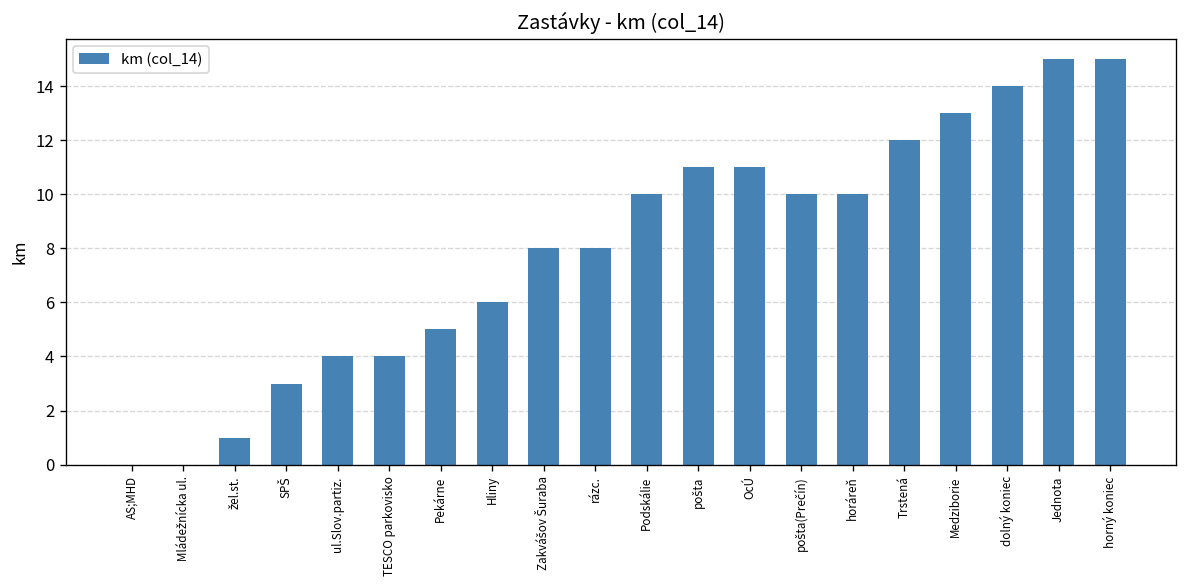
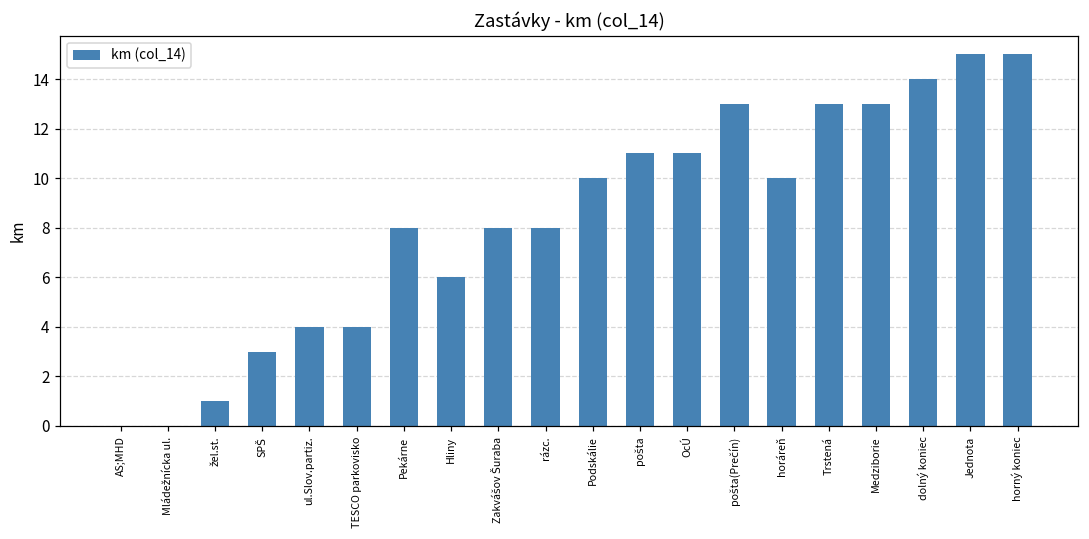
Pekárne: 5 -> 8
pošta(Prečín): 10 -> 13
Trstená: 12 -> 13
